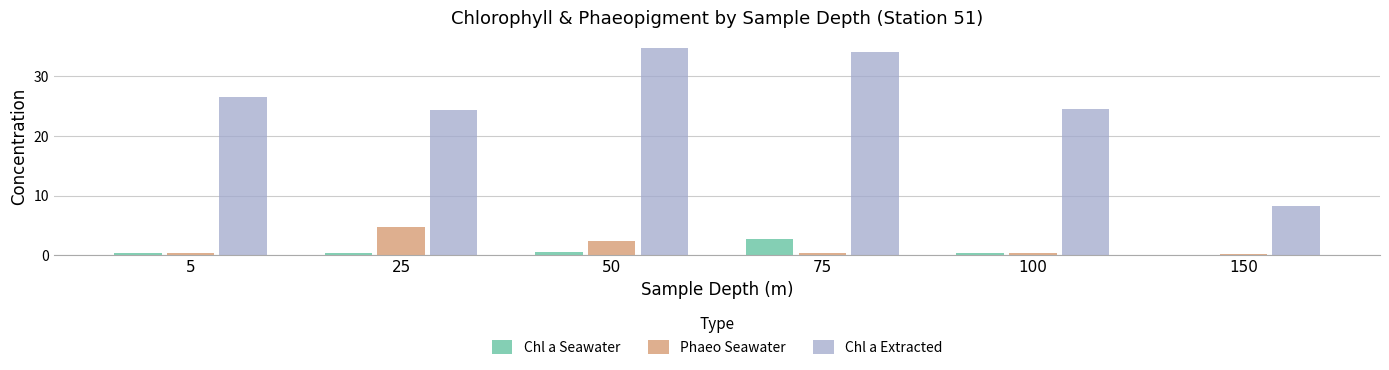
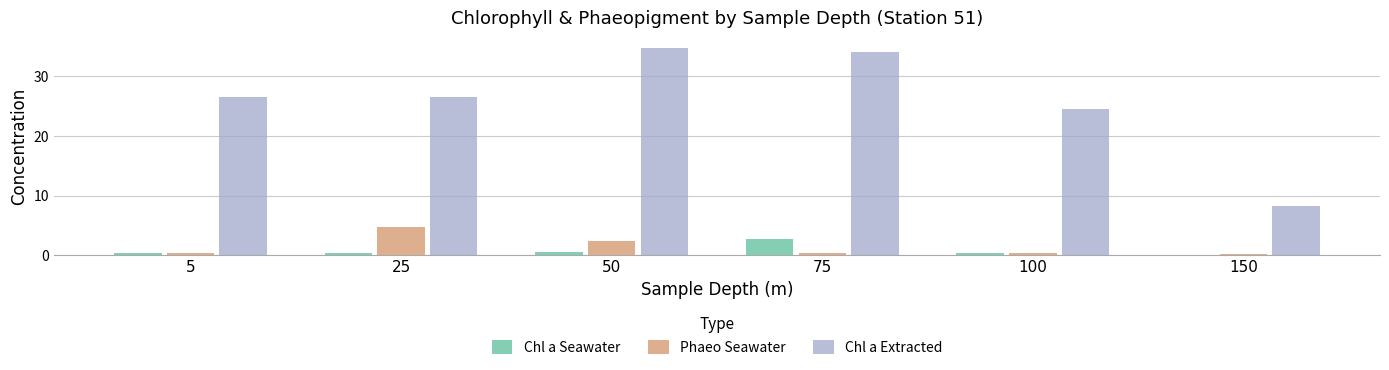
Chl a Extracted, 25: 24 -> 27
